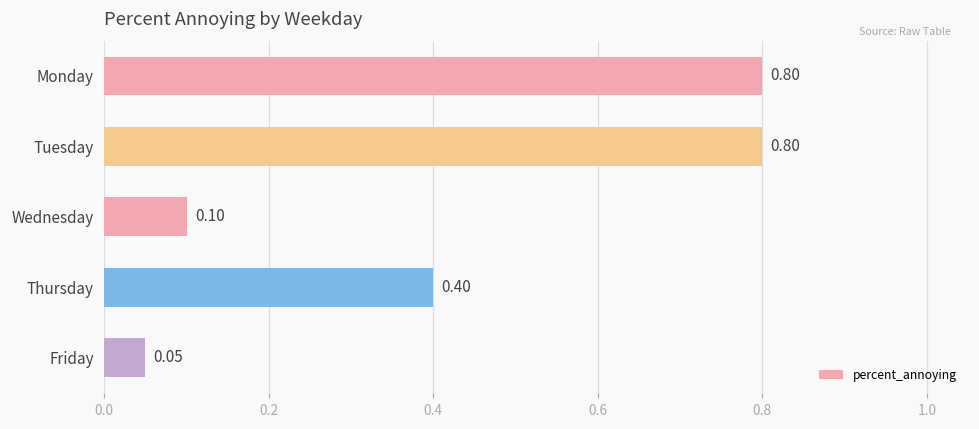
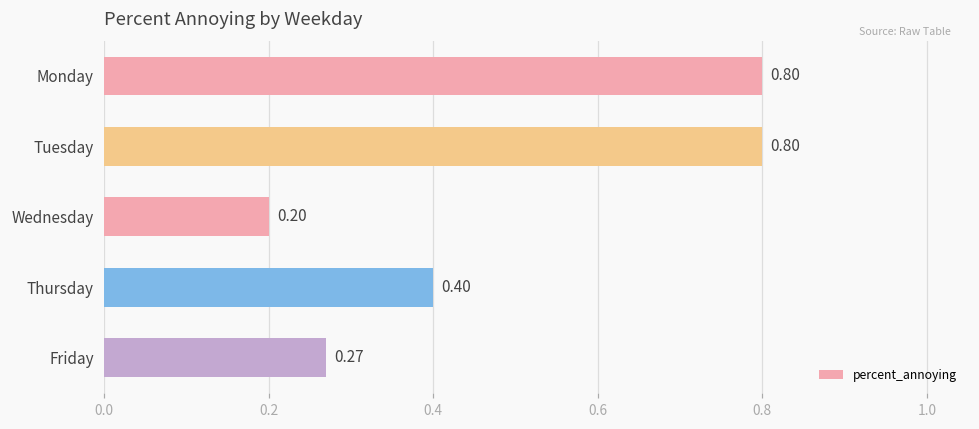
Wednesday: 0.10 -> 0.20
Friday: 0.05 -> 0.27
